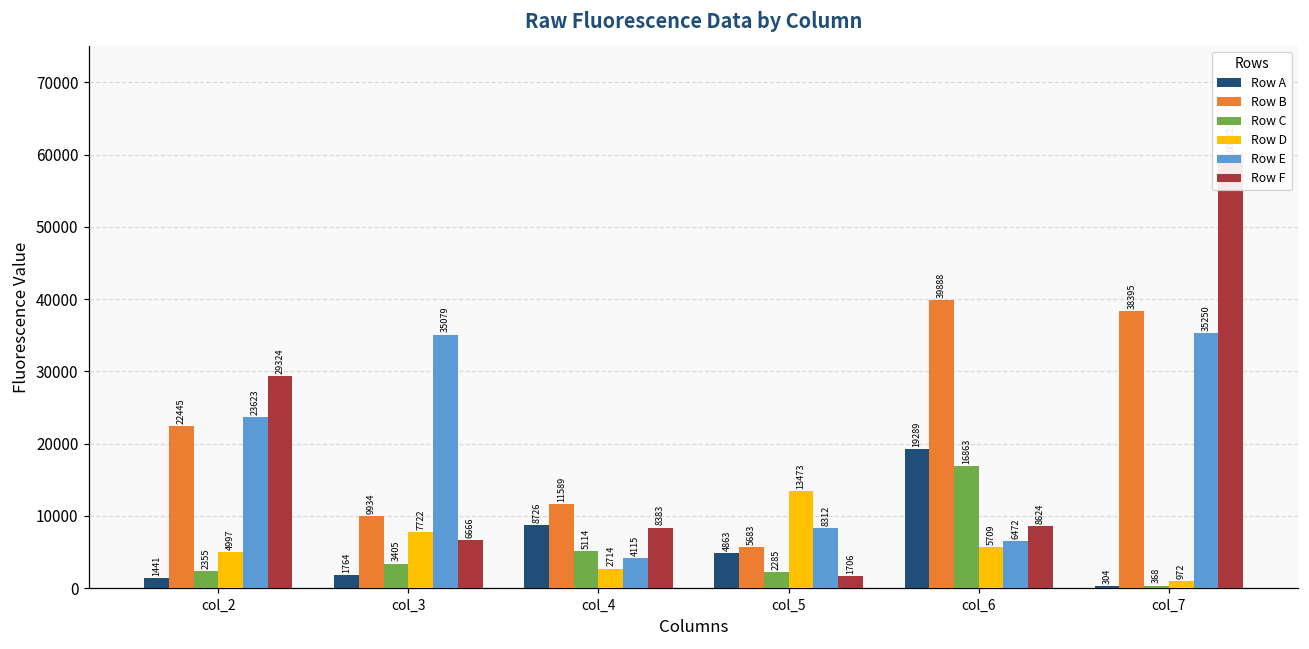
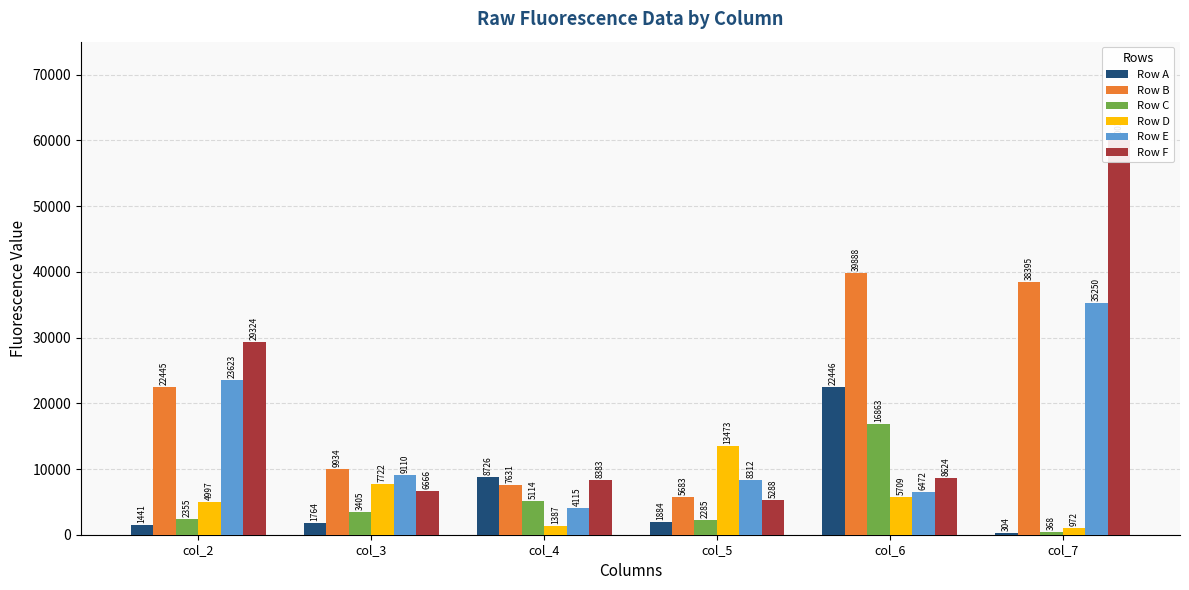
Row E, col_3: 35079 -> 9110
Row B, col_4: 11589 -> 7631
Row D, col_4: 2714 -> 1387
Row A, col_5: 4863 -> 1884
Row F, col_5: 1706 -> 5288
Row A, col_6: 19289 -> 22446
